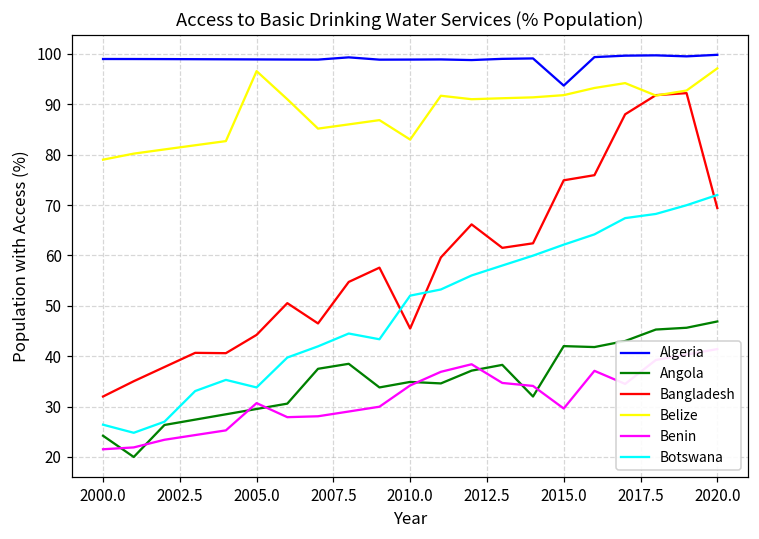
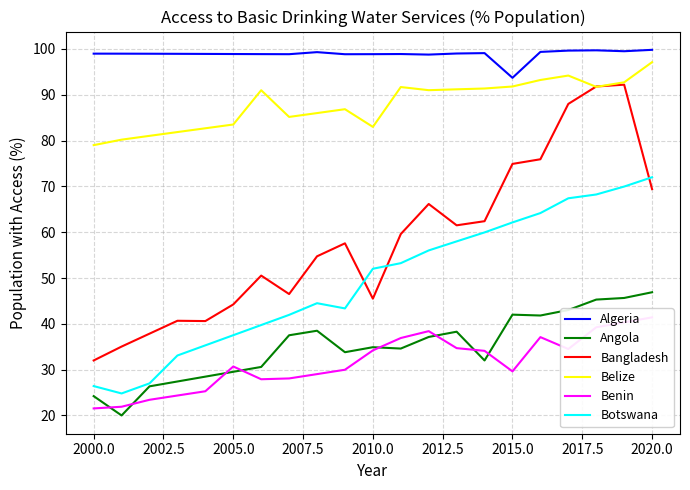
Belize, 2005.0: 97 -> 84
Botswana, 2005.0: 34 -> 38
